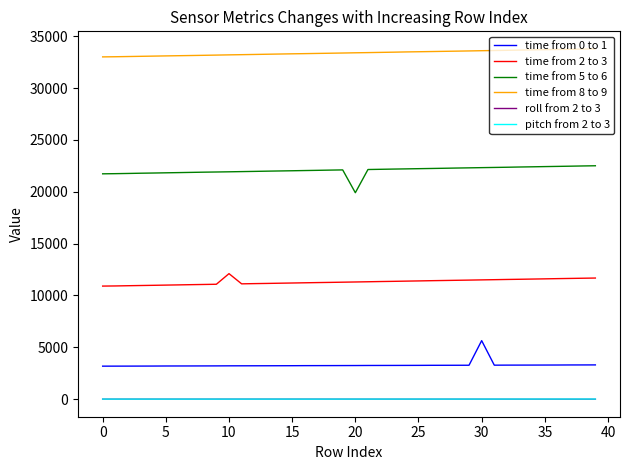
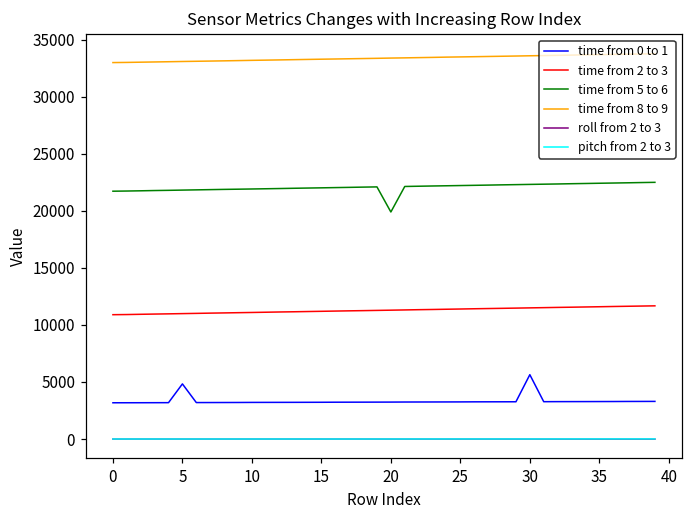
time from 0 to 1, 5: 3200 -> 4800
time from 2 to 3, 10: 12100 -> 11100
